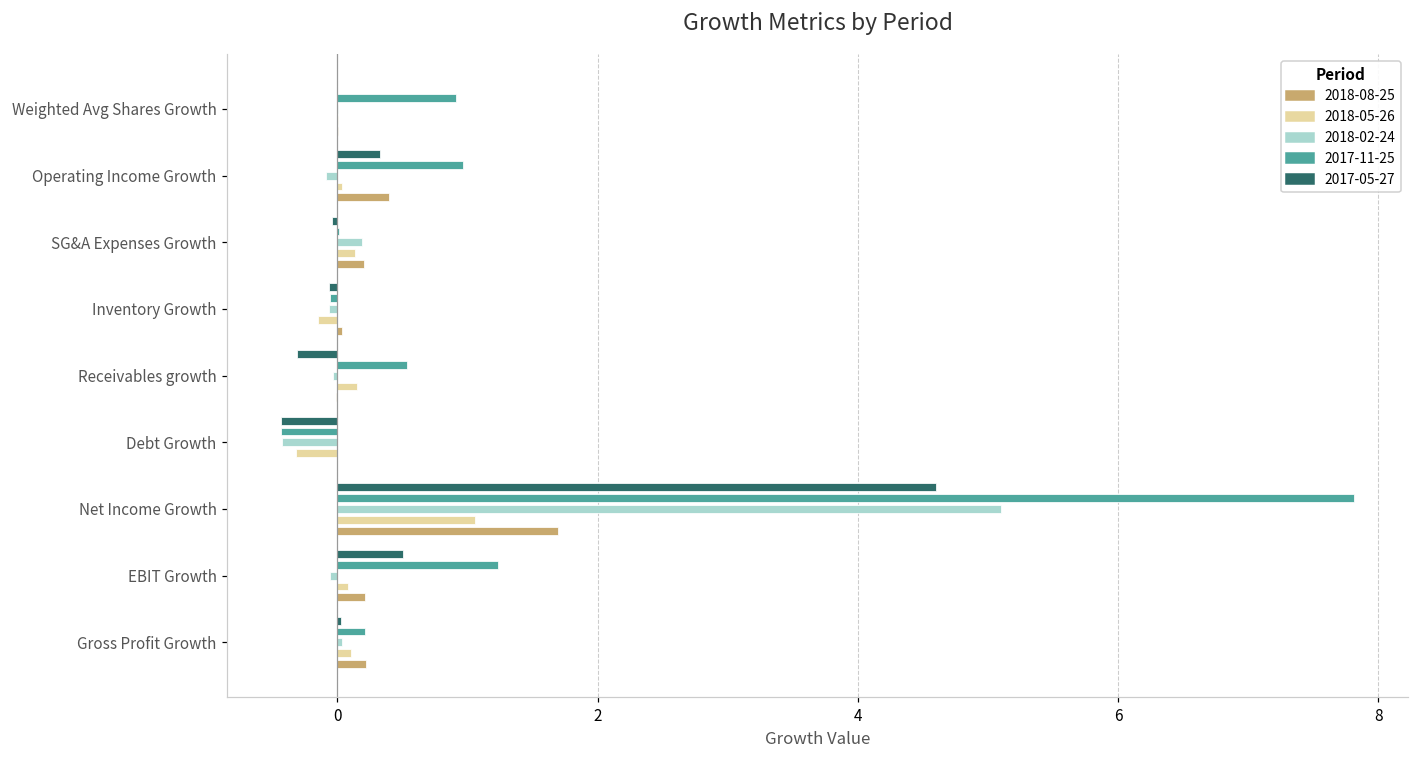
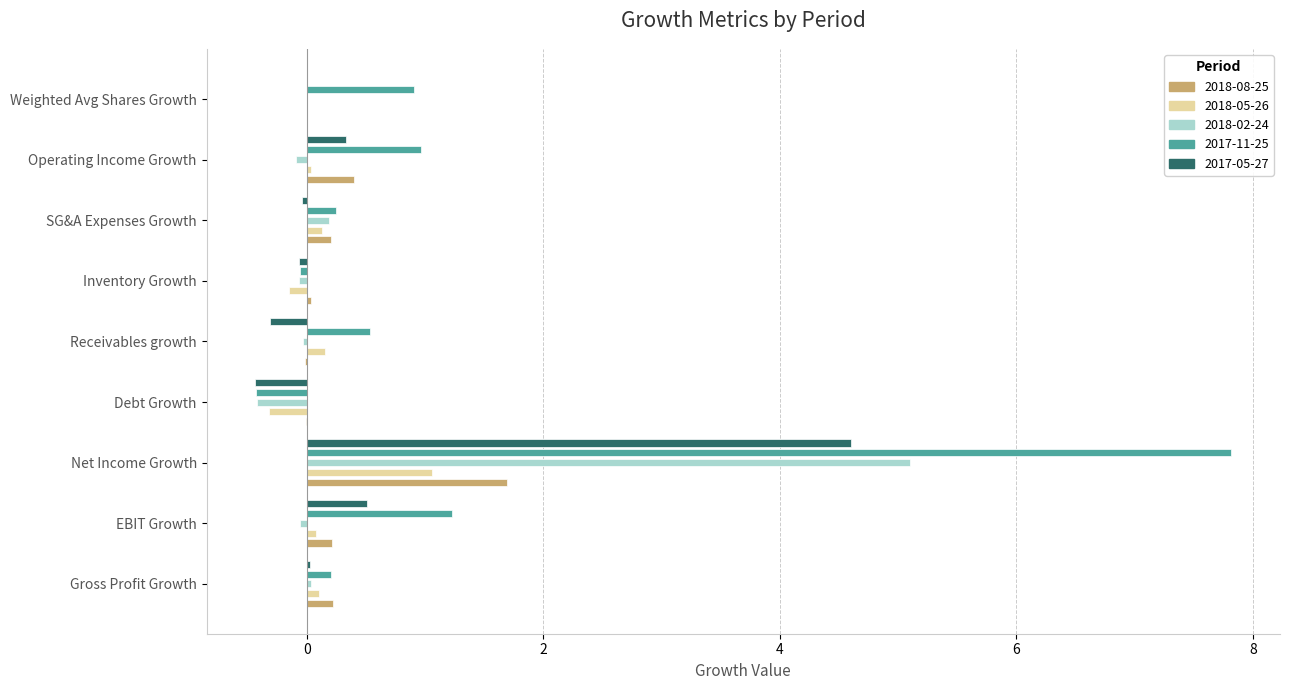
2017-11-25, SG&A Expenses Growth: 0.02 -> 0.24
